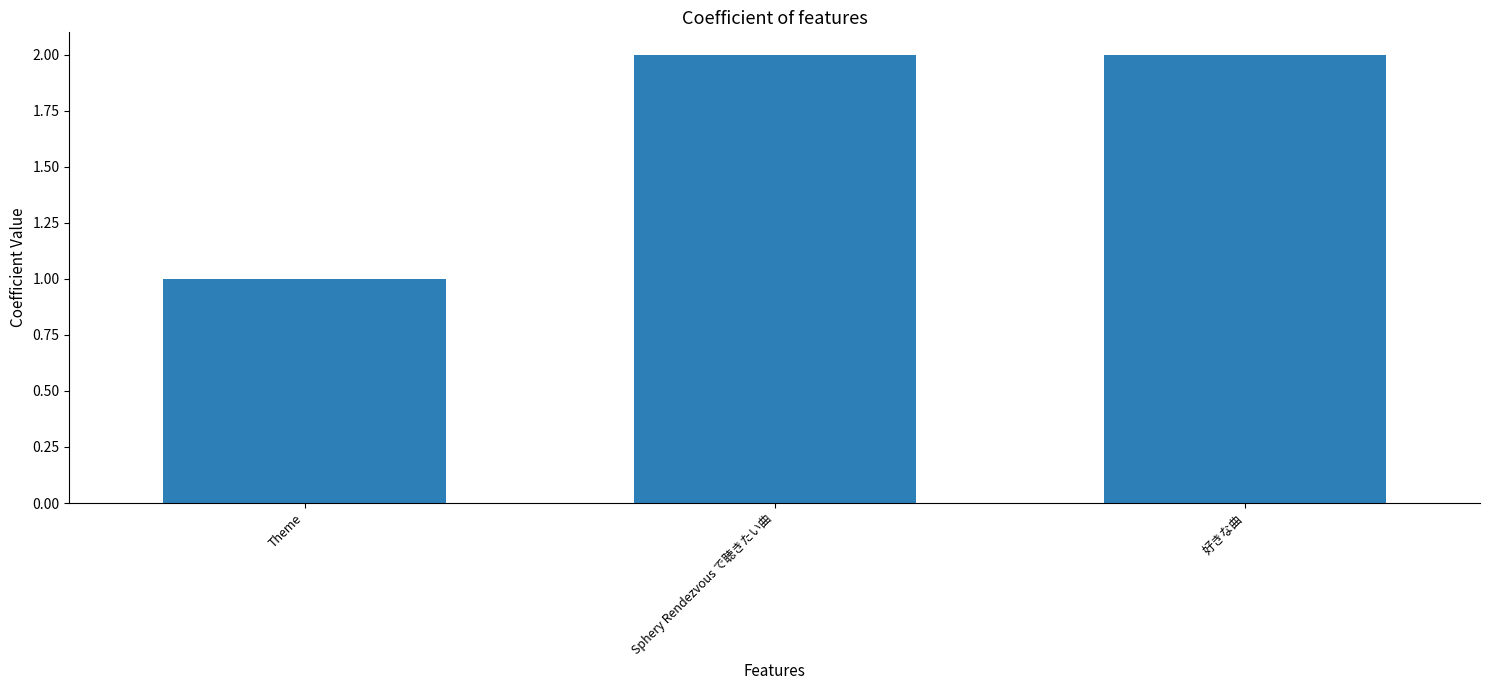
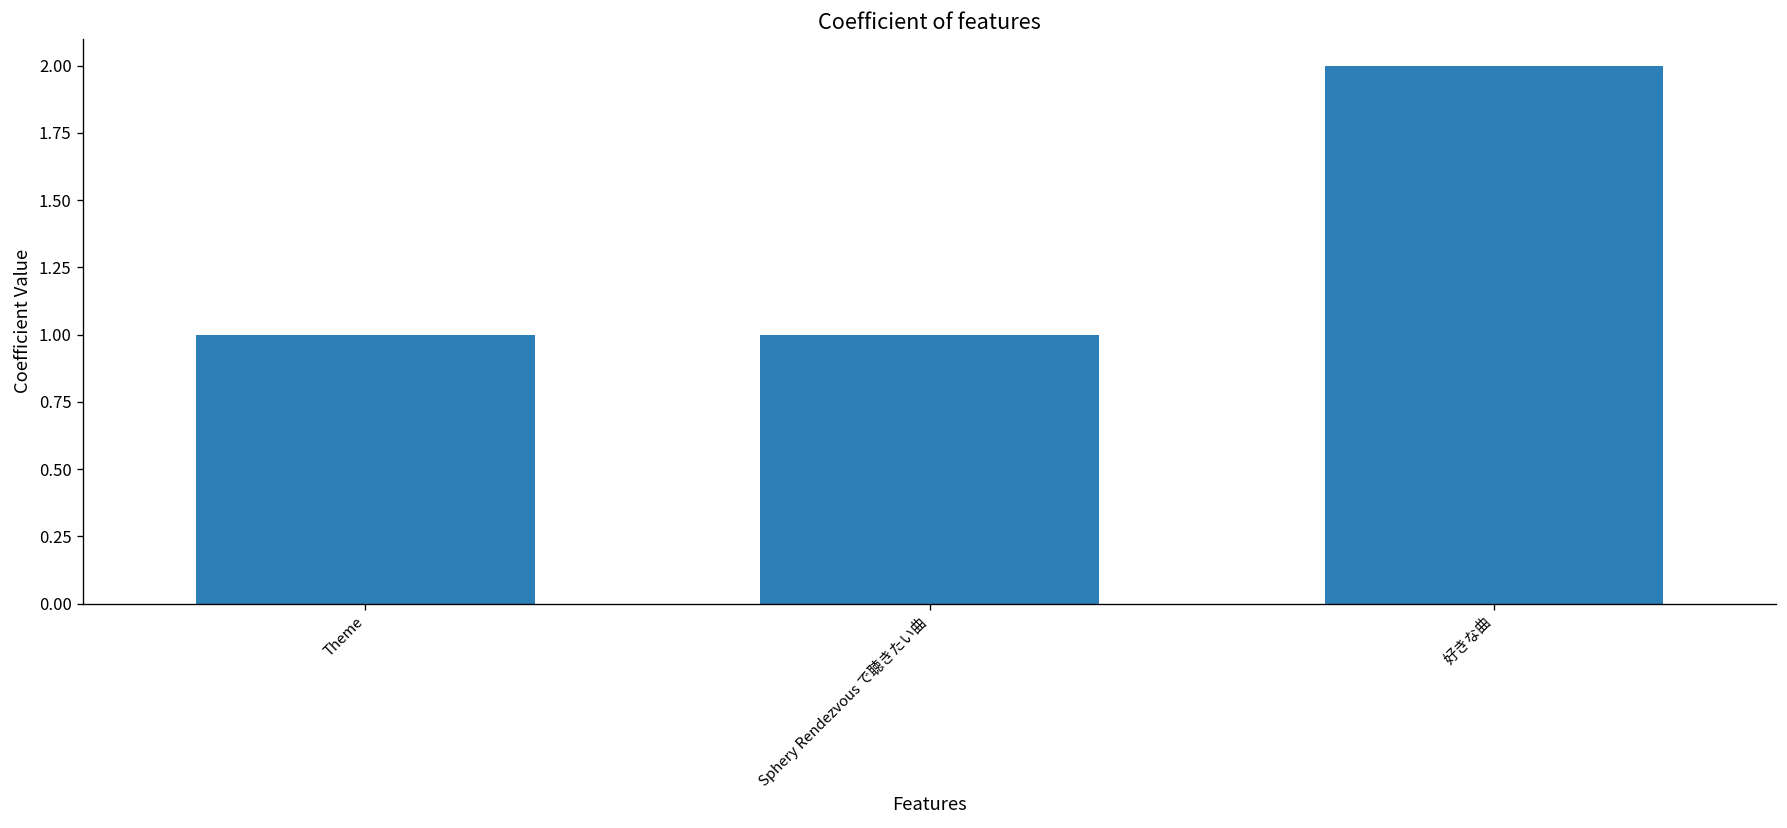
Sphery Rendezvous で聴きたい曲: 2 -> 1
